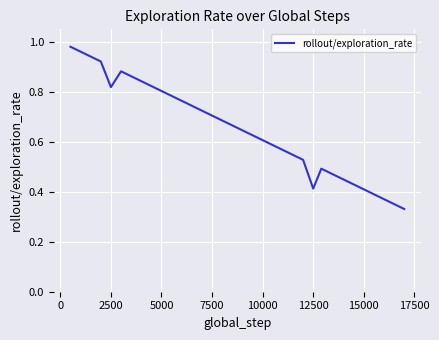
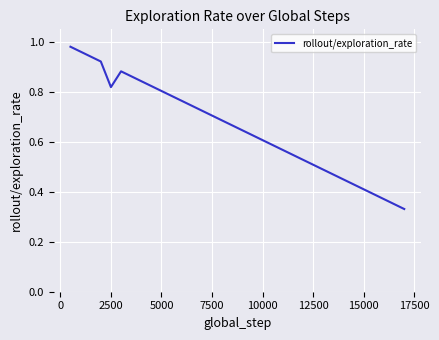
12500: 0.41 -> 0.51
